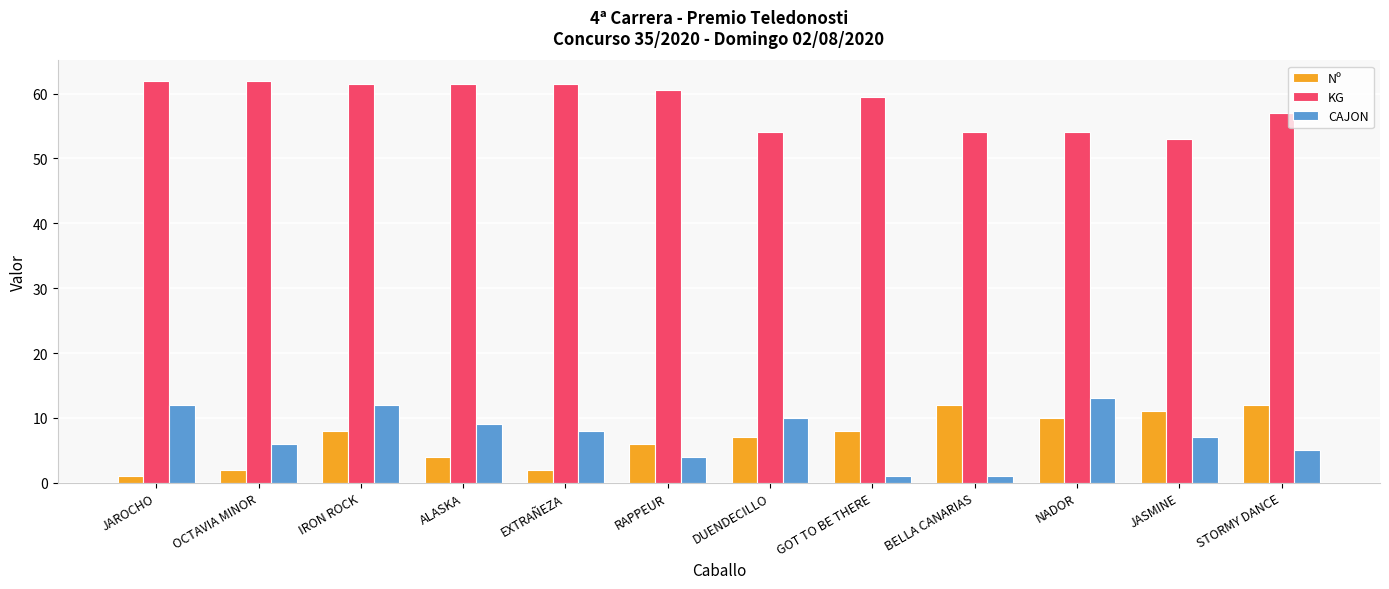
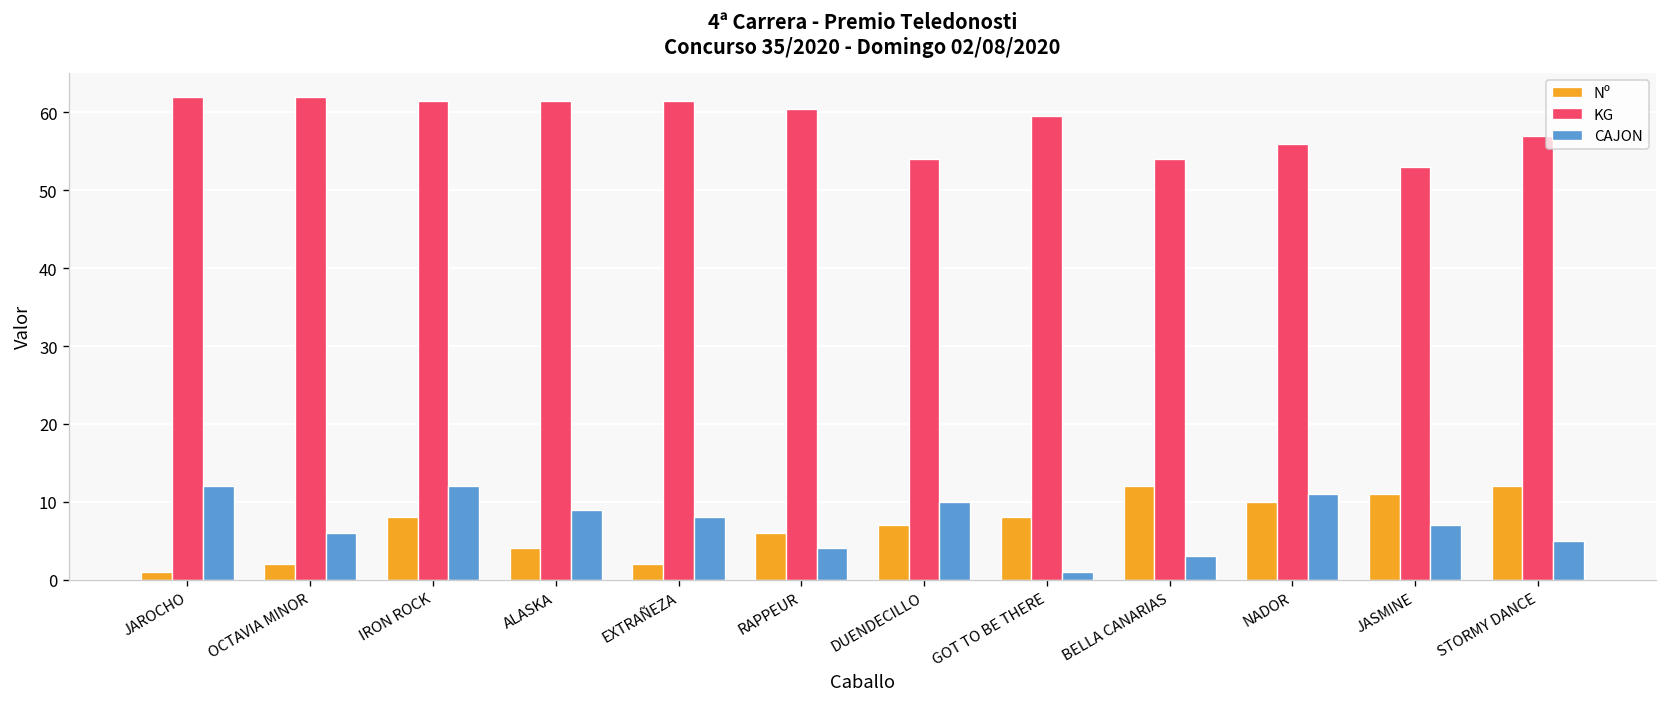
CAJON, BELLA CANARIAS: 1 -> 3
KG, NADOR: 54 -> 56
CAJON, NADOR: 13 -> 11
